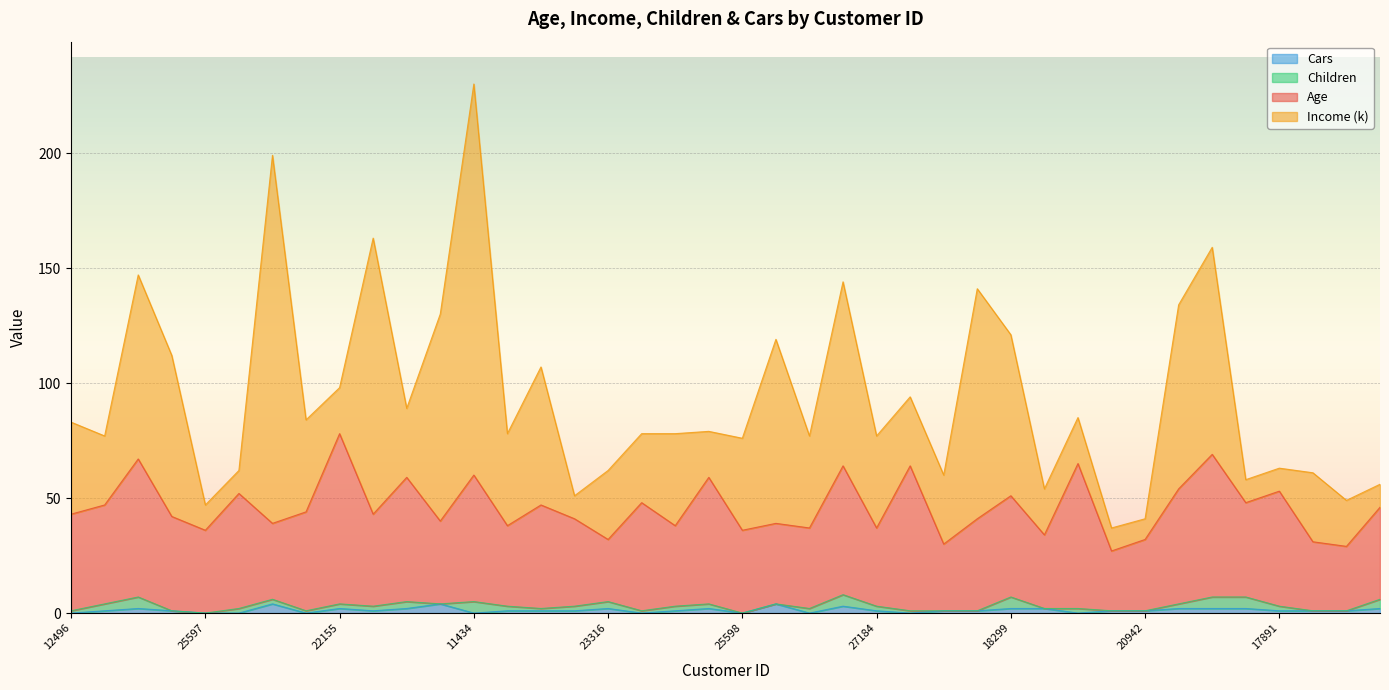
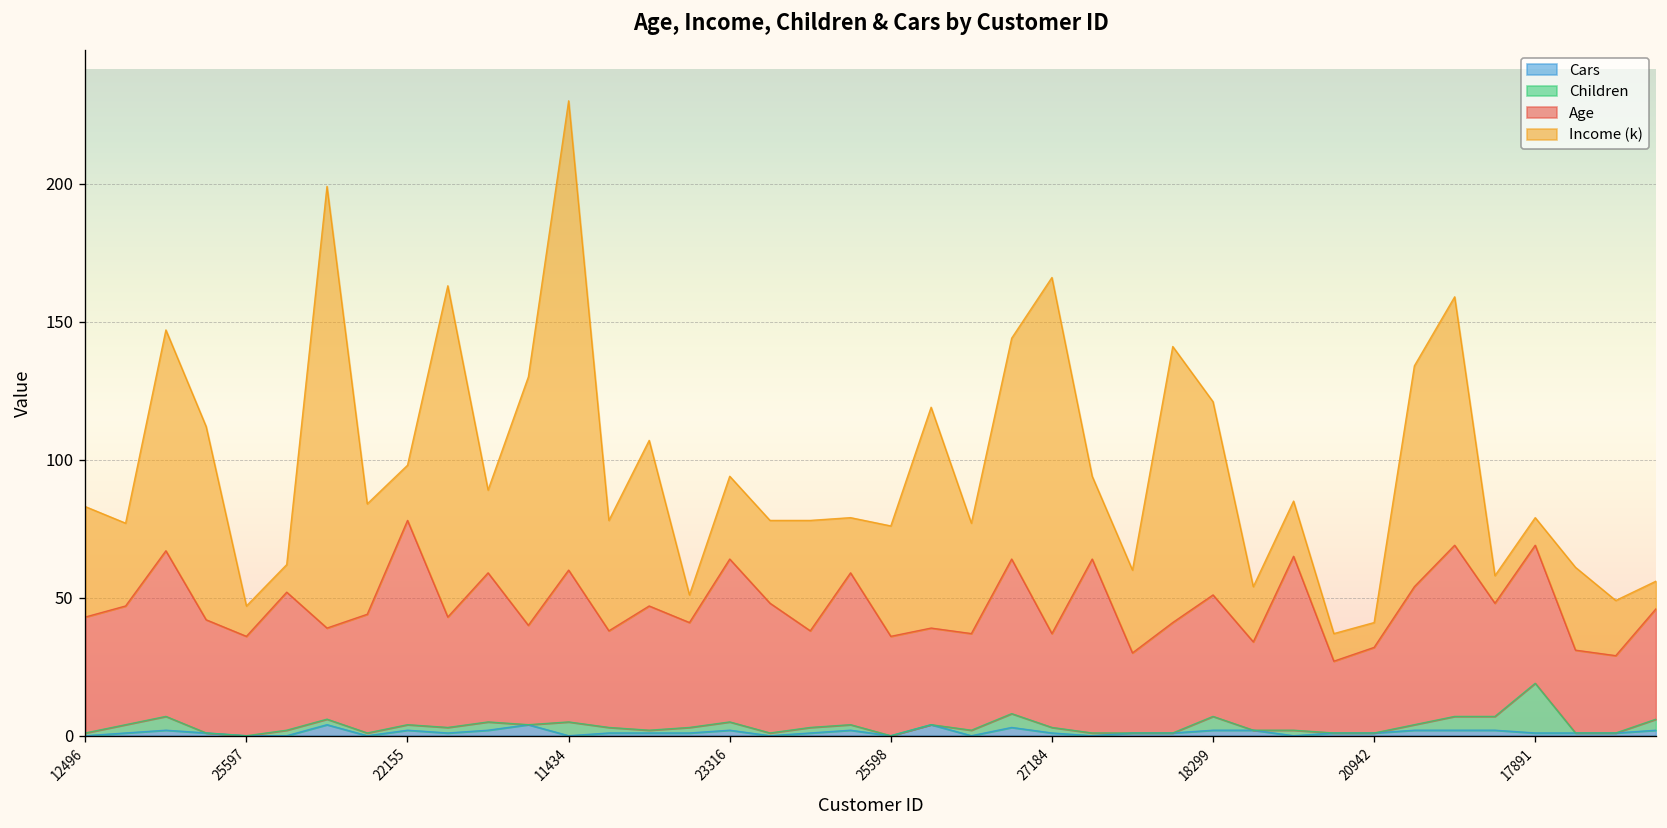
Age, 23316: 27 -> 59
Income (k), 27184: 40 -> 129
Children, 17891: 2 -> 18
